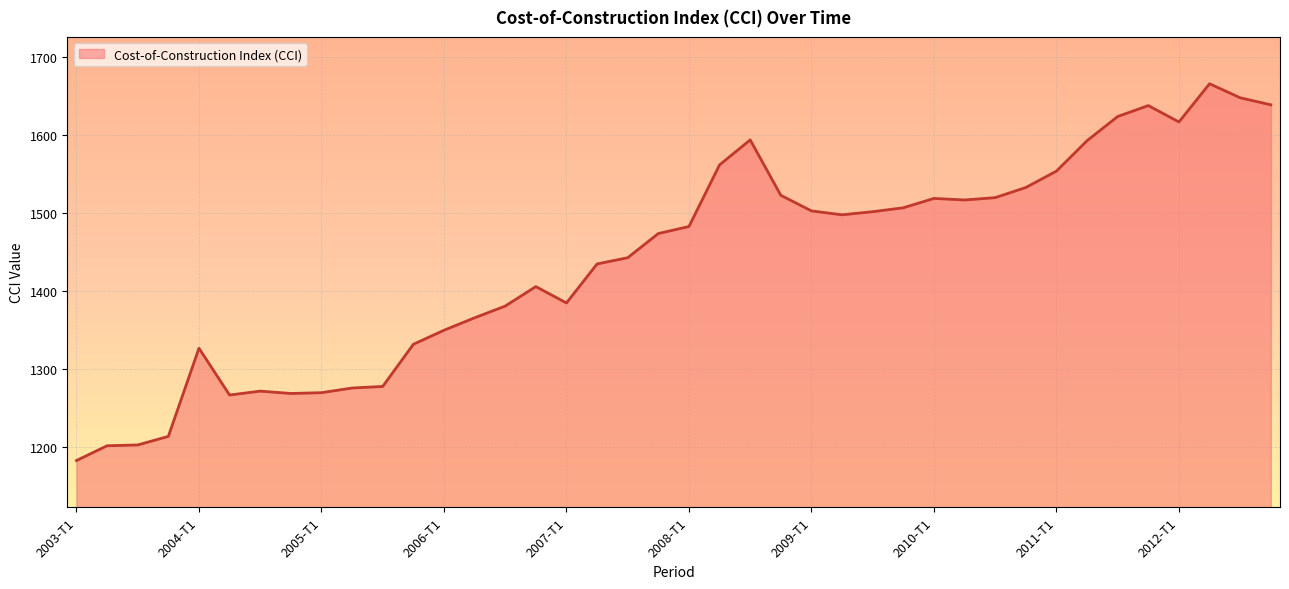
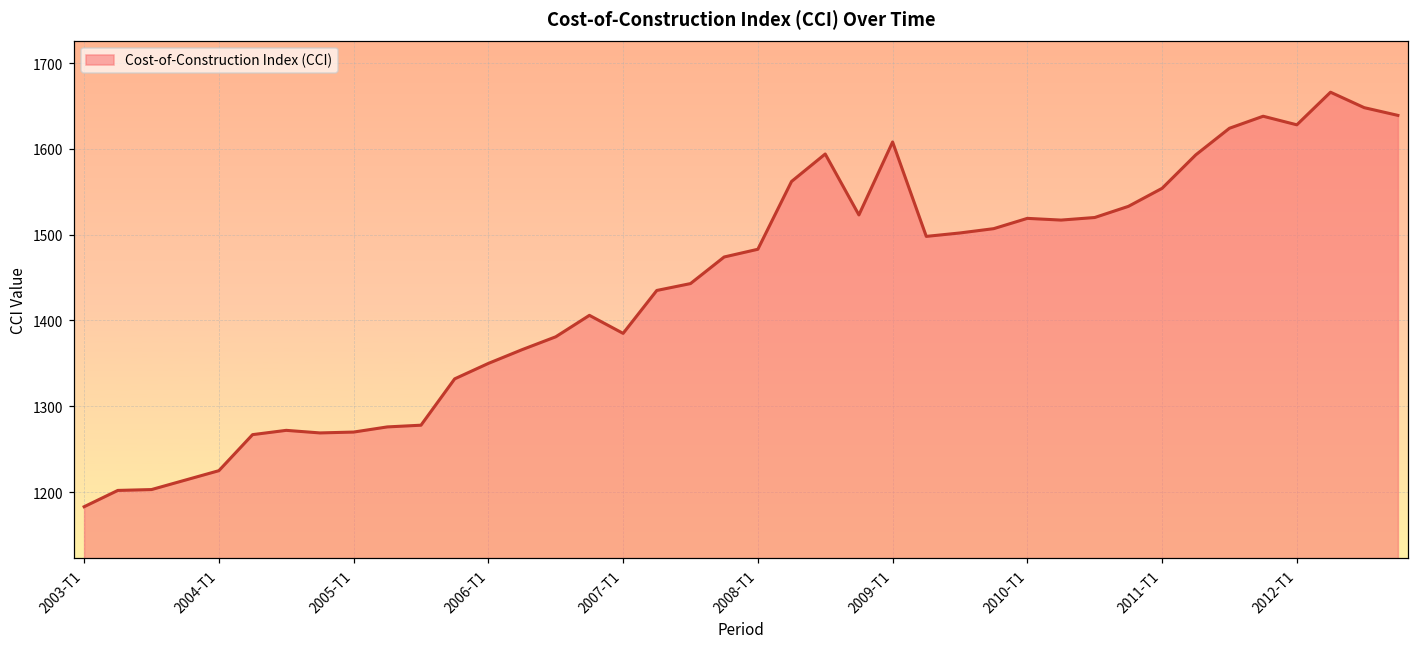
2004-T1: 1330 -> 1230
2009-T1: 1500 -> 1610
2012-T1: 1620 -> 1630
